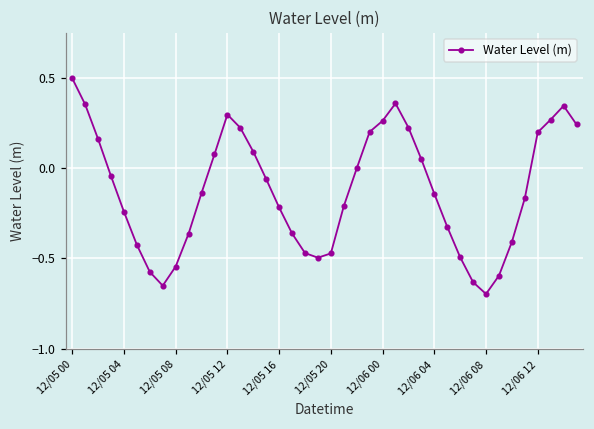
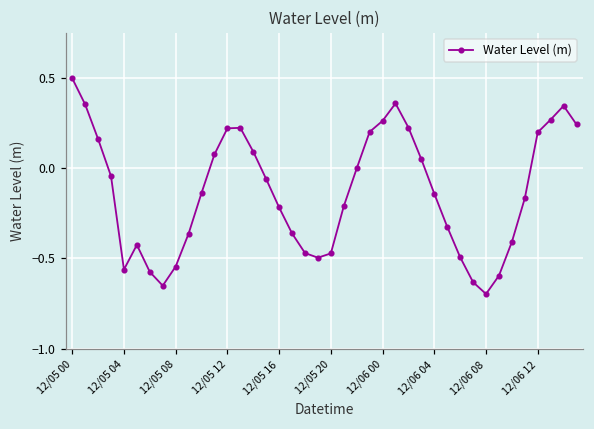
12/05 04: -0.24 -> -0.56
12/05 12: 0.30 -> 0.22
